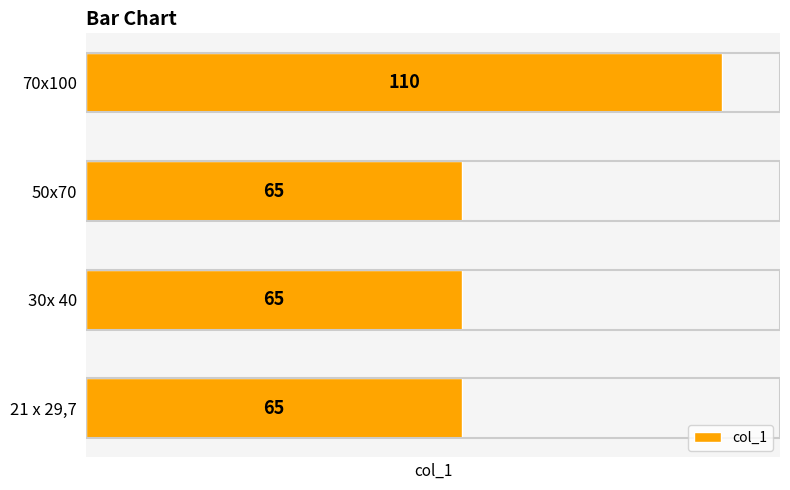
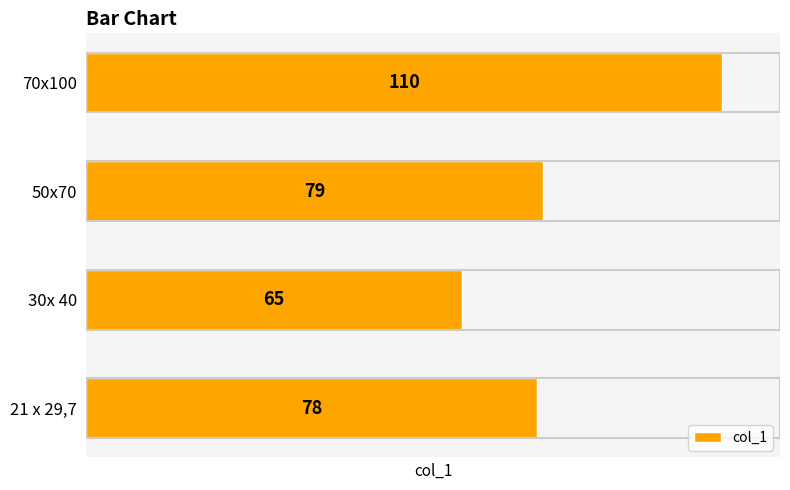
50x70: 65 -> 79
21 x 29,7: 65 -> 78
